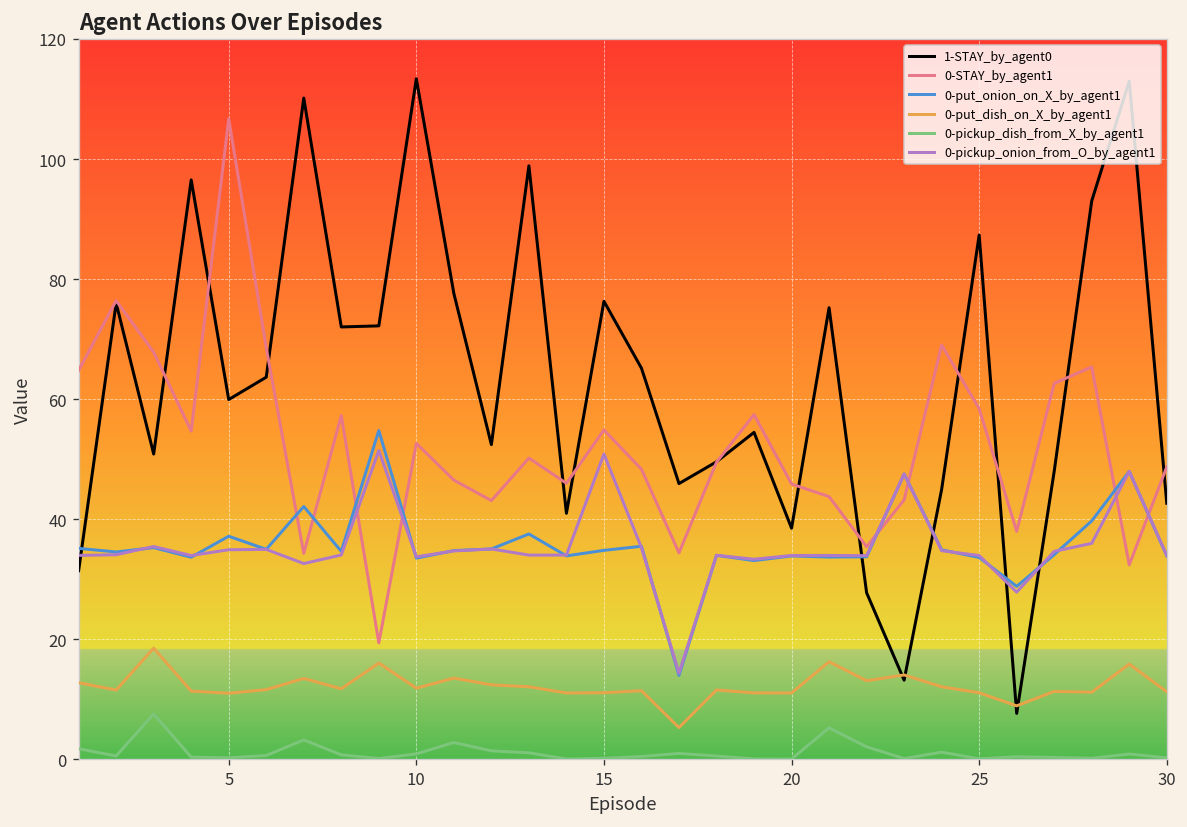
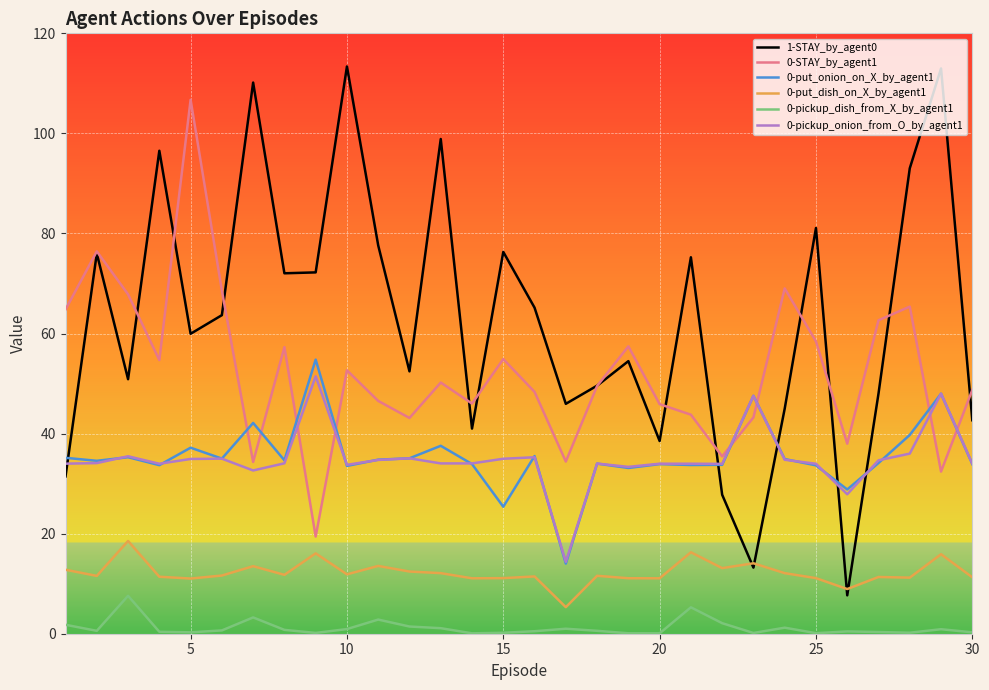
0-put_onion_on_X_by_agent1, 15: 35 -> 25
0-pickup_onion_from_O_by_agent1, 15: 51 -> 35
1-STAY_by_agent0, 25: 87 -> 81
